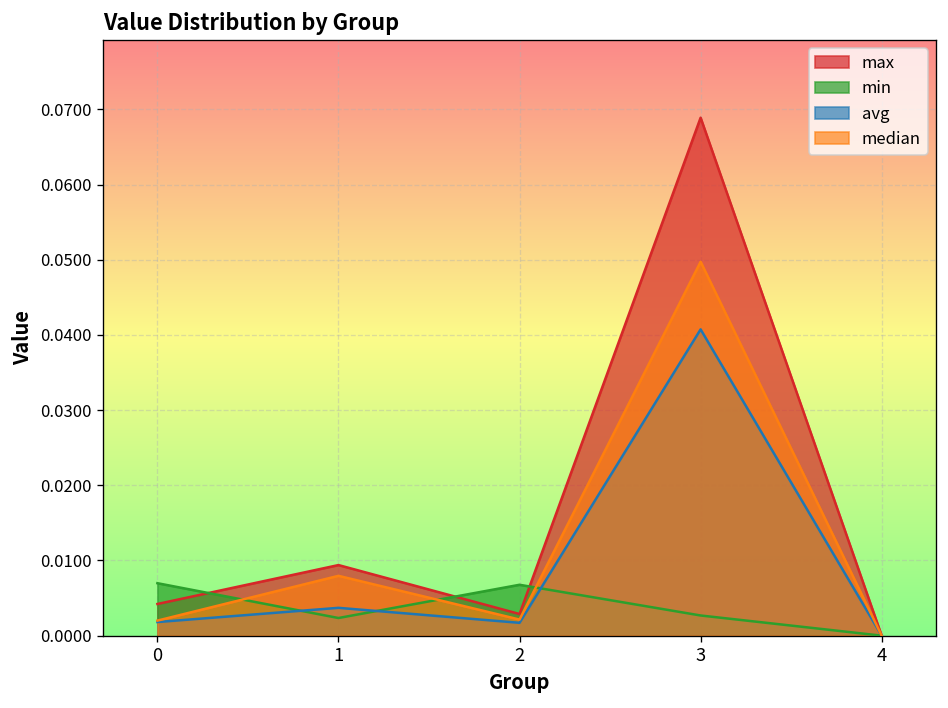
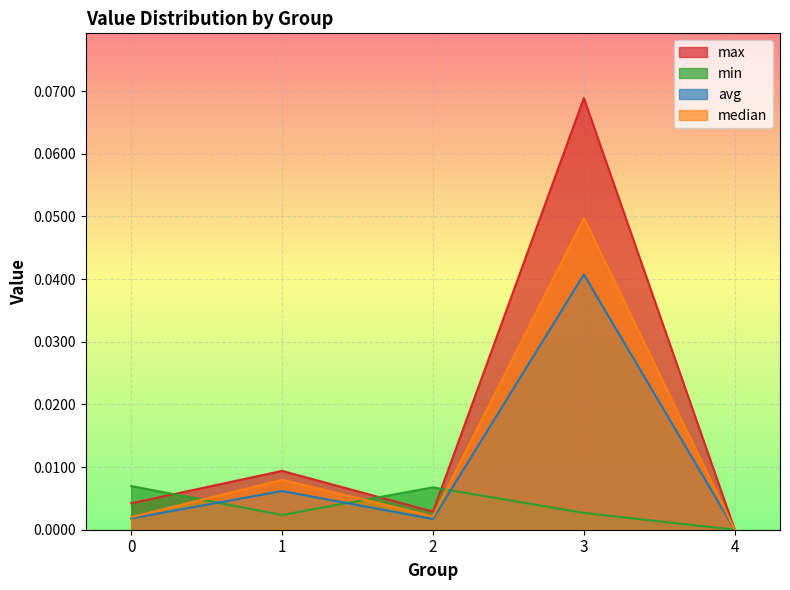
avg, 1: 0.004 -> 0.006
